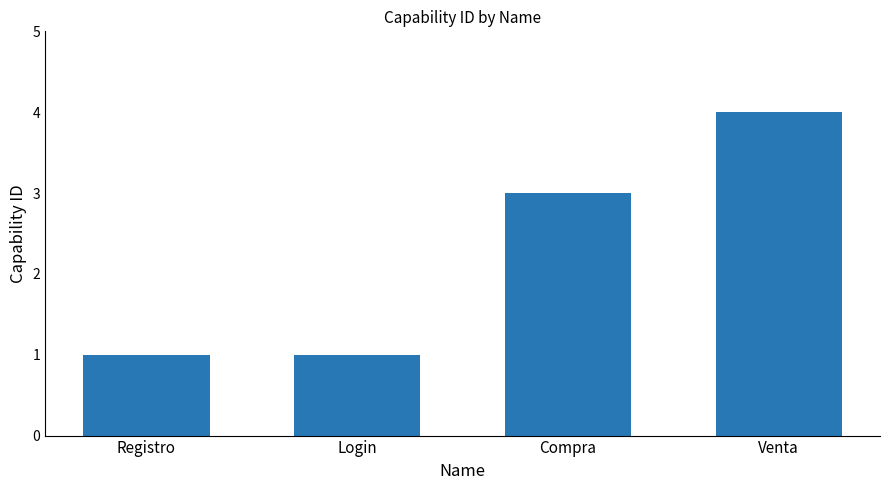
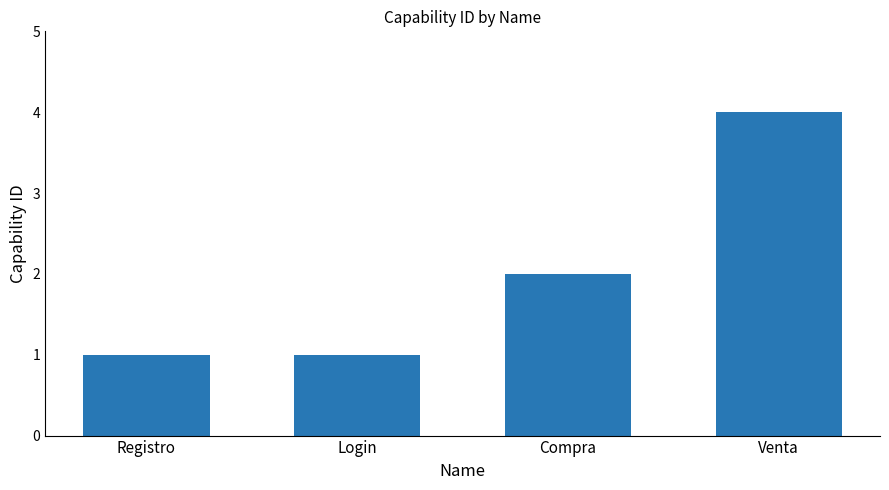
Compra: 3 -> 2
